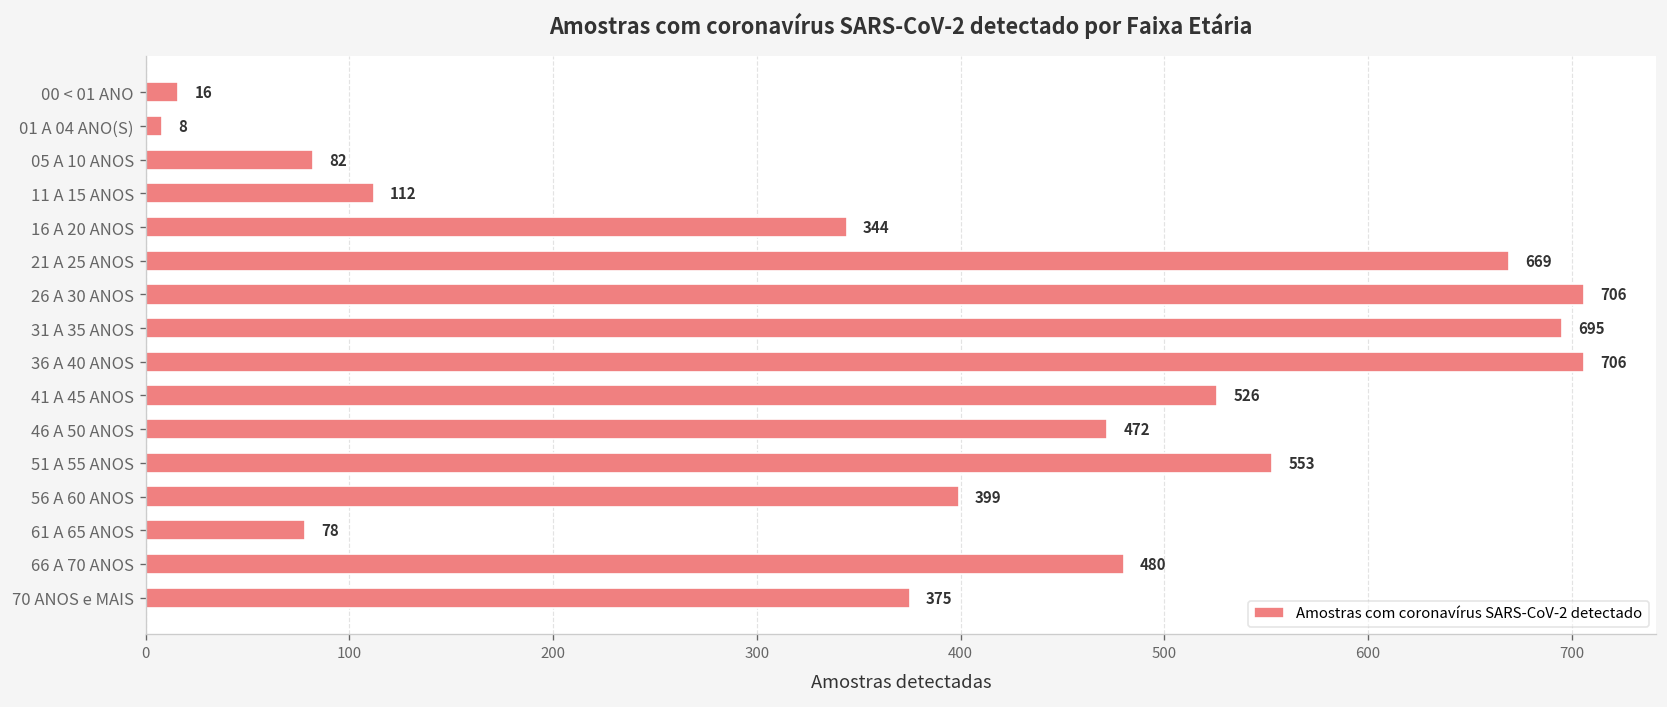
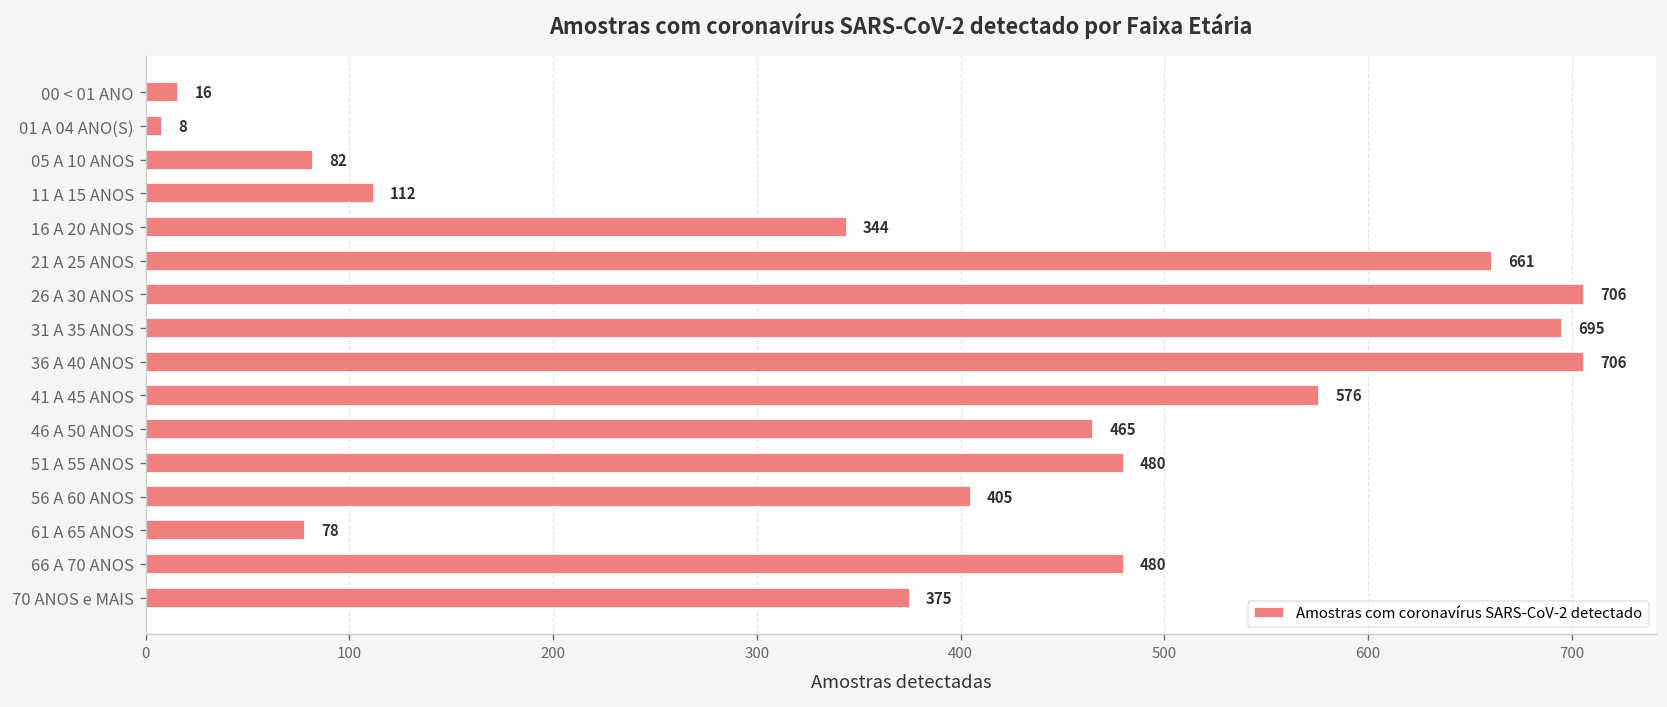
21 A 25 ANOS: 669 -> 661
41 A 45 ANOS: 526 -> 576
46 A 50 ANOS: 472 -> 465
51 A 55 ANOS: 553 -> 480
56 A 60 ANOS: 399 -> 405
